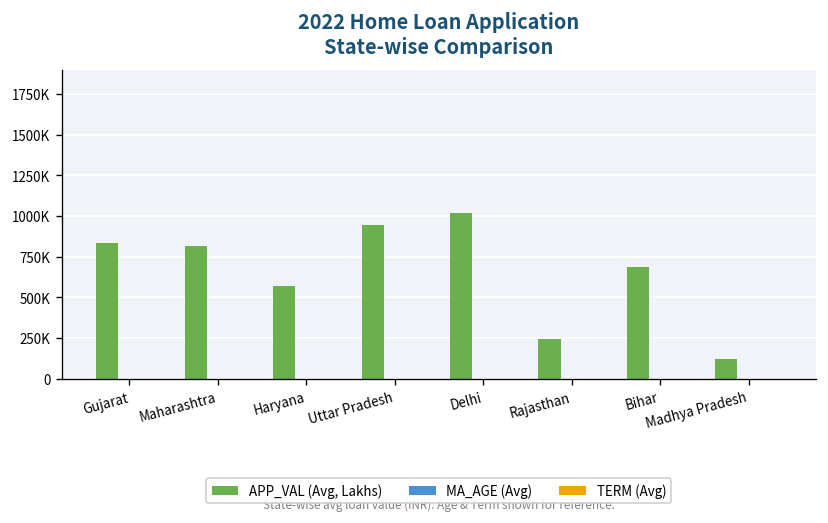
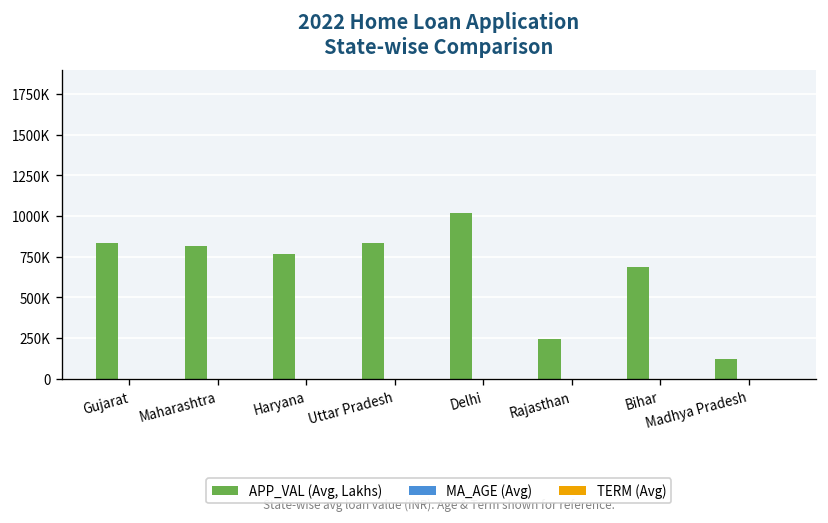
APP_VAL (Avg, Lakhs), Haryana: 570000 -> 770000
APP_VAL (Avg, Lakhs), Uttar Pradesh: 950000 -> 840000
